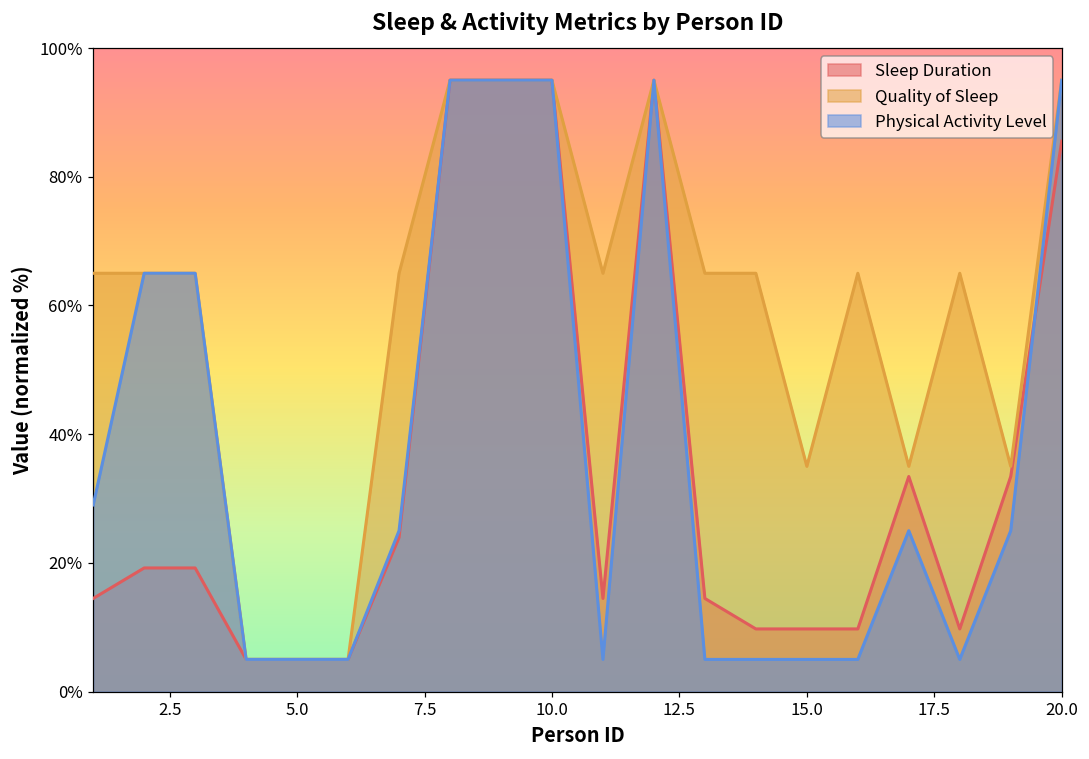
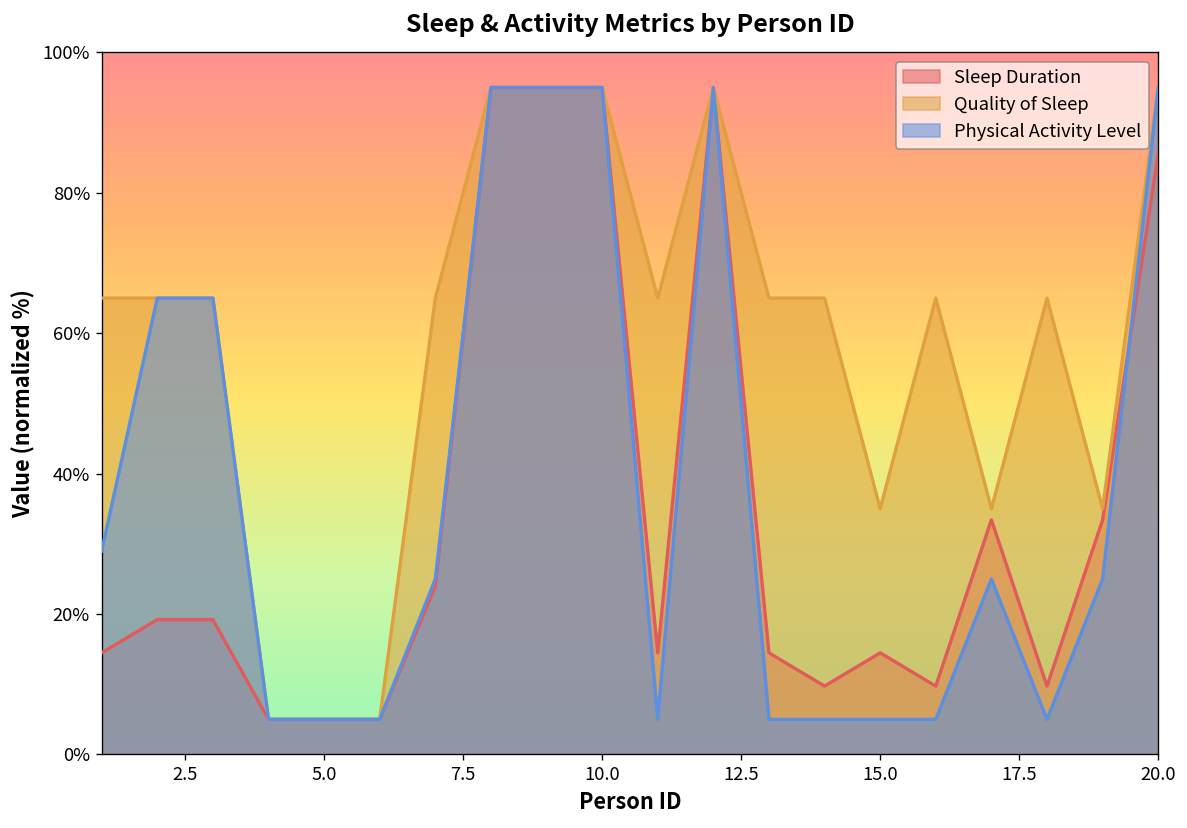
Sleep Duration, 15.0: 10% -> 14%
